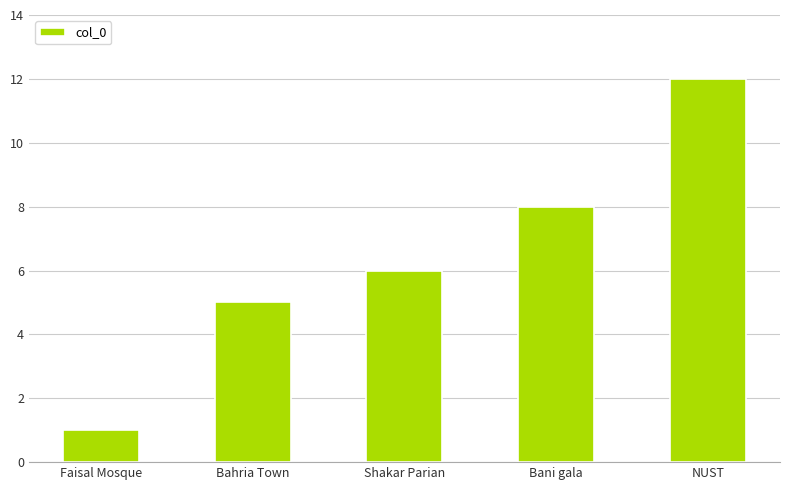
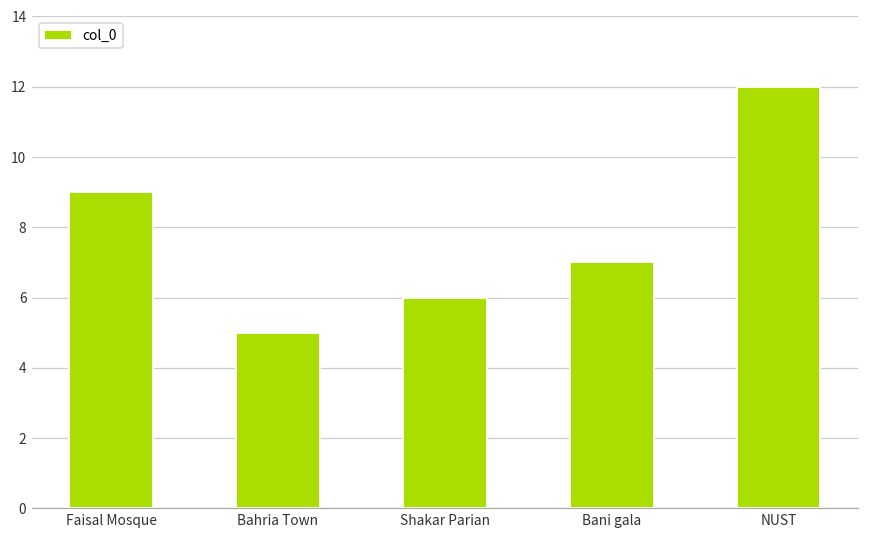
Faisal Mosque: 1 -> 9
Bani gala: 8 -> 7
